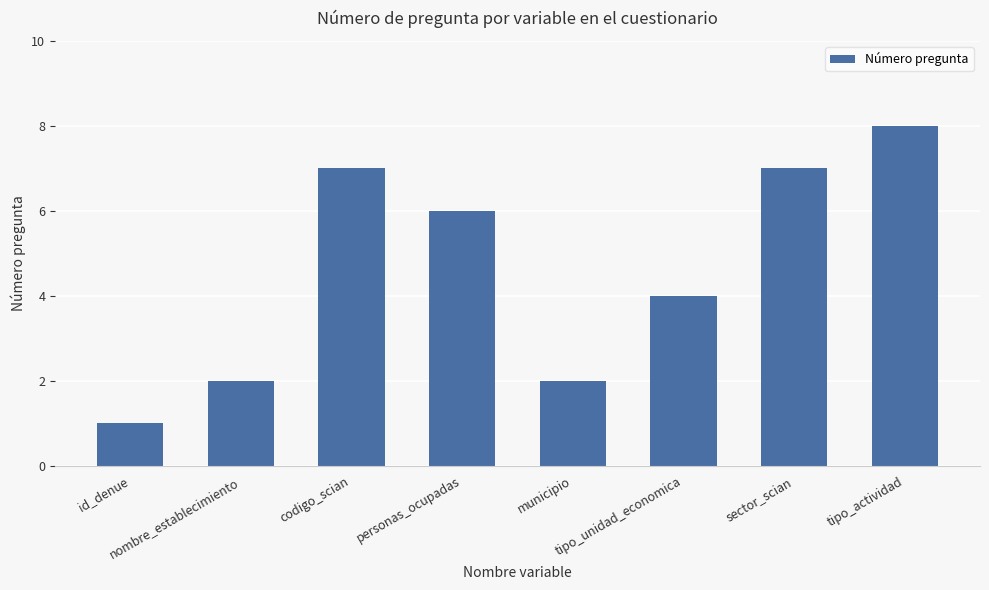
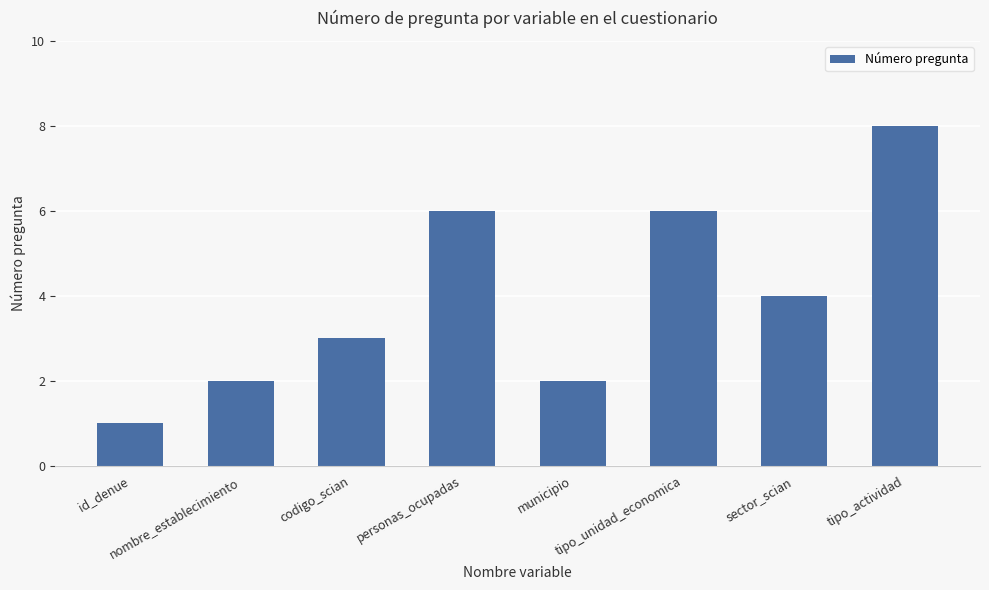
codigo_scian: 7 -> 3
tipo_unidad_economica: 4 -> 6
sector_scian: 7 -> 4
